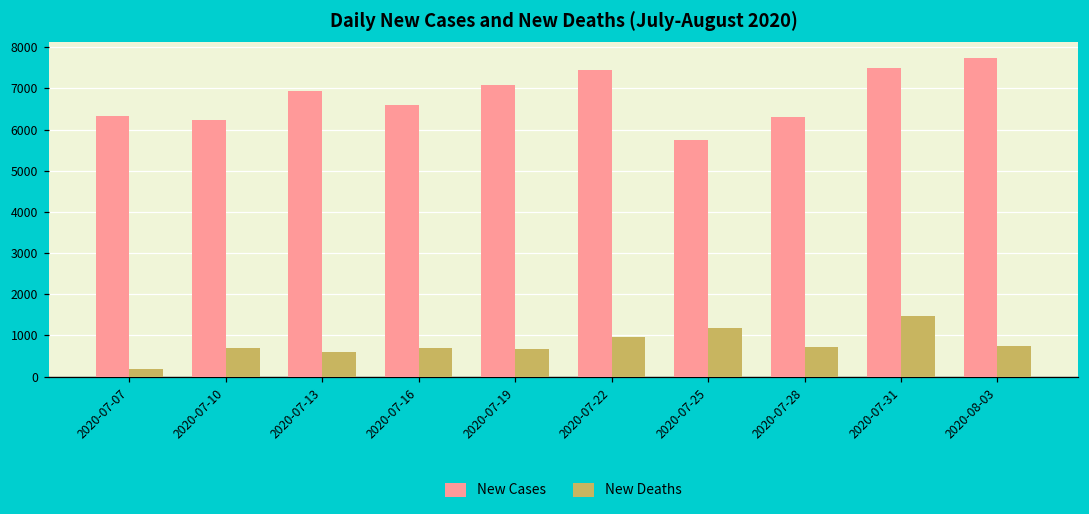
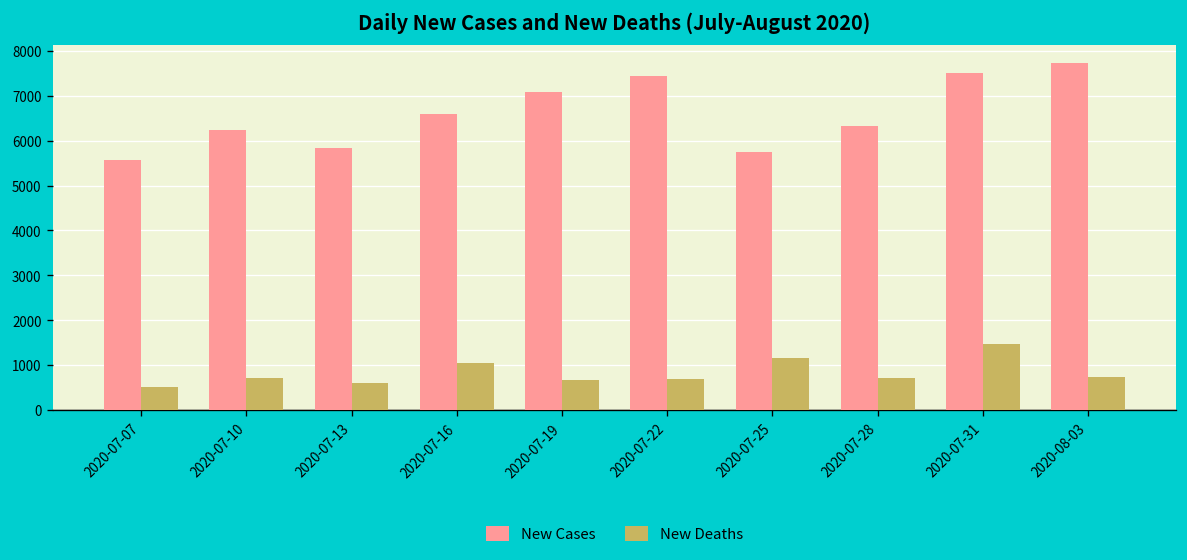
New Cases, 2020-07-07: 6300 -> 5600
New Deaths, 2020-07-07: 200 -> 500
New Cases, 2020-07-13: 6900 -> 5800
New Deaths, 2020-07-16: 700 -> 1000
New Deaths, 2020-07-22: 1000 -> 700
